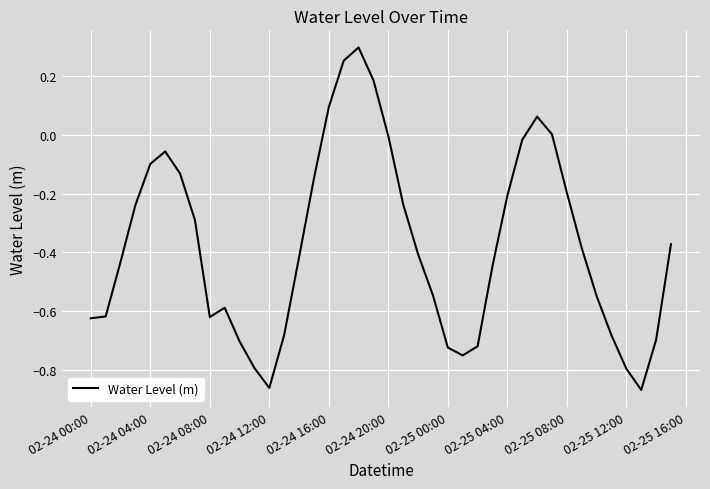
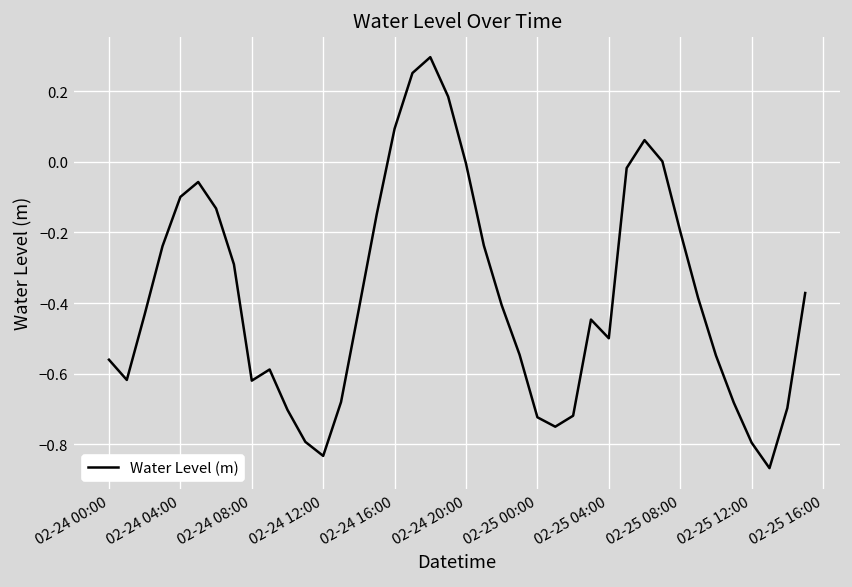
02-24 00:00: -0.62 -> -0.56
02-24 12:00: -0.86 -> -0.83
02-25 04:00: -0.21 -> -0.50
